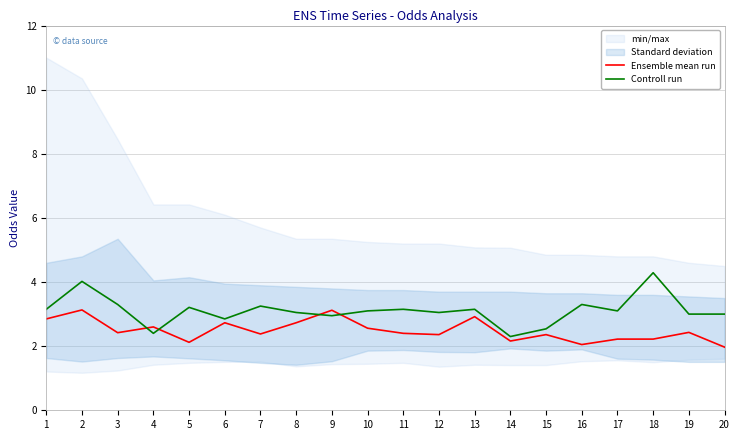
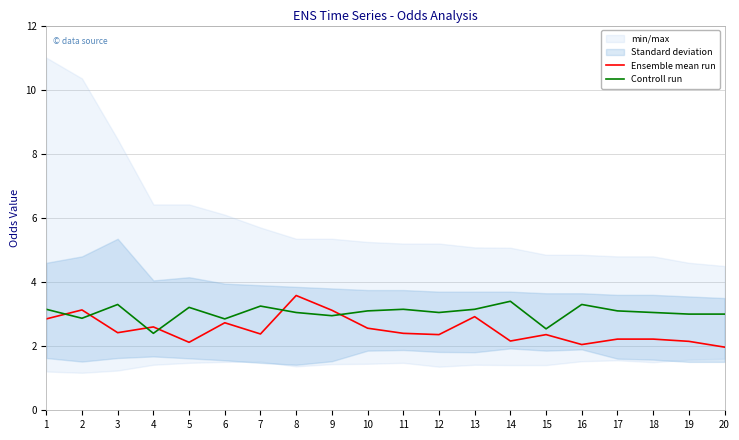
Controll run, 2: 4.0 -> 2.9
Ensemble mean run, 8: 2.7 -> 3.6
Controll run, 14: 2.3 -> 3.4
Controll run, 18: 4.3 -> 3.1
Ensemble mean run, 19: 2.4 -> 2.2
